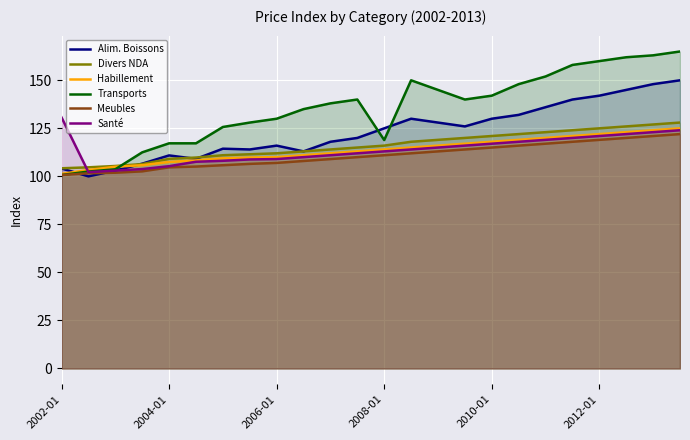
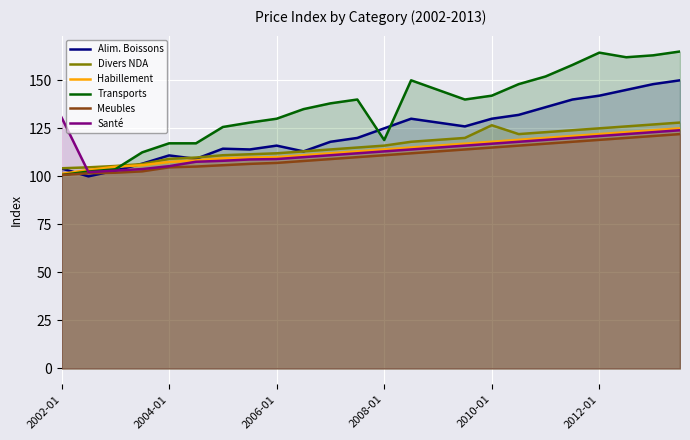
Divers NDA, 2010-01: 121 -> 127
Transports, 2012-01: 160 -> 164
